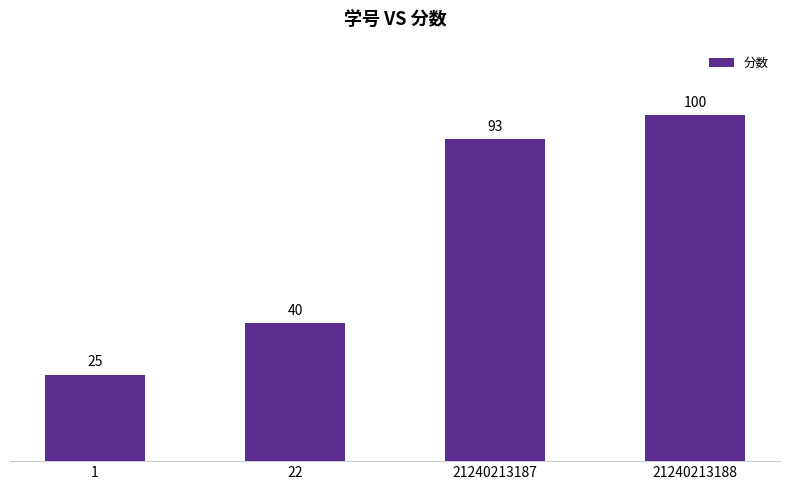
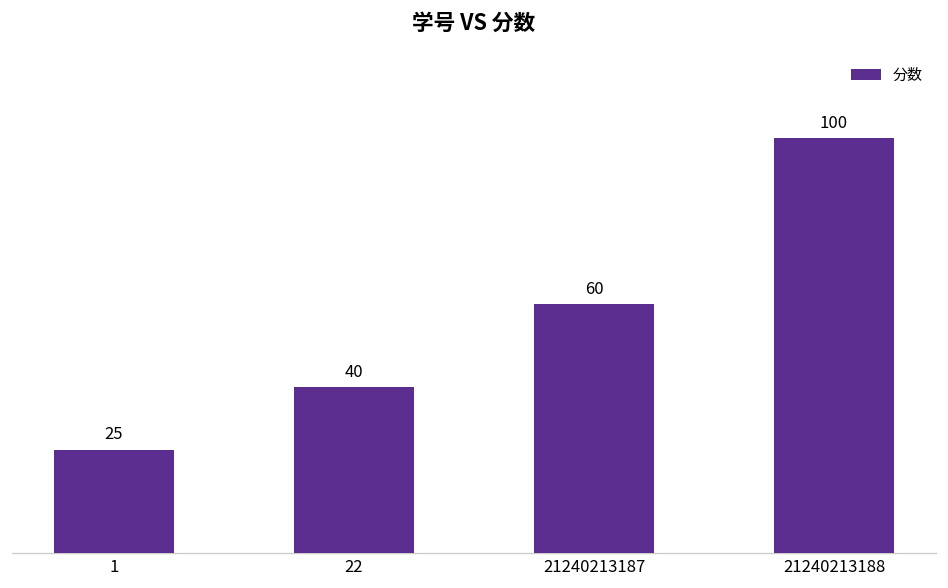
21240213187: 93 -> 60
